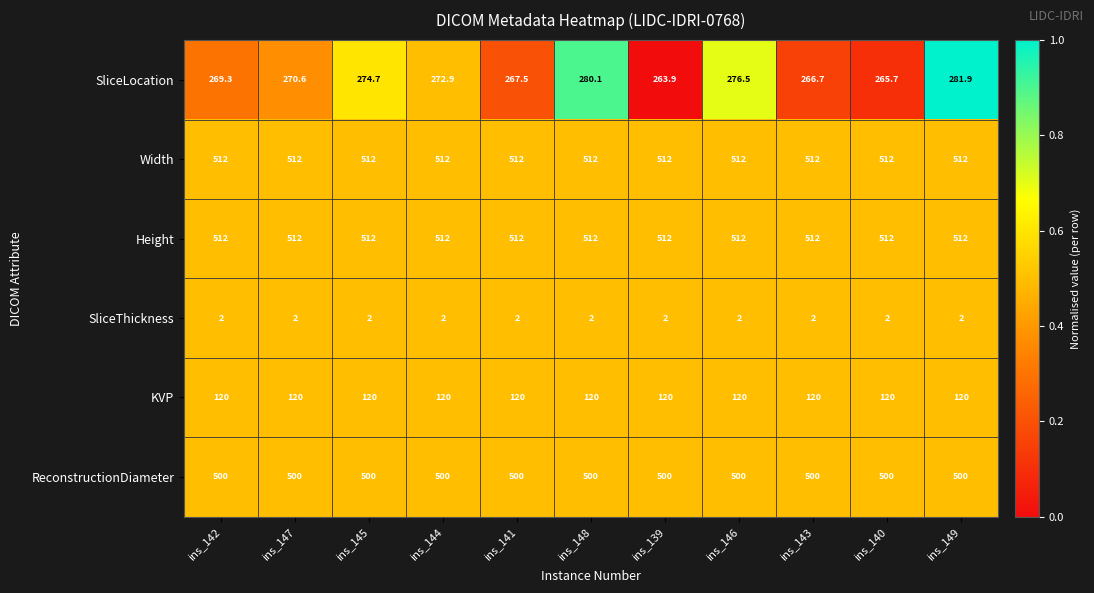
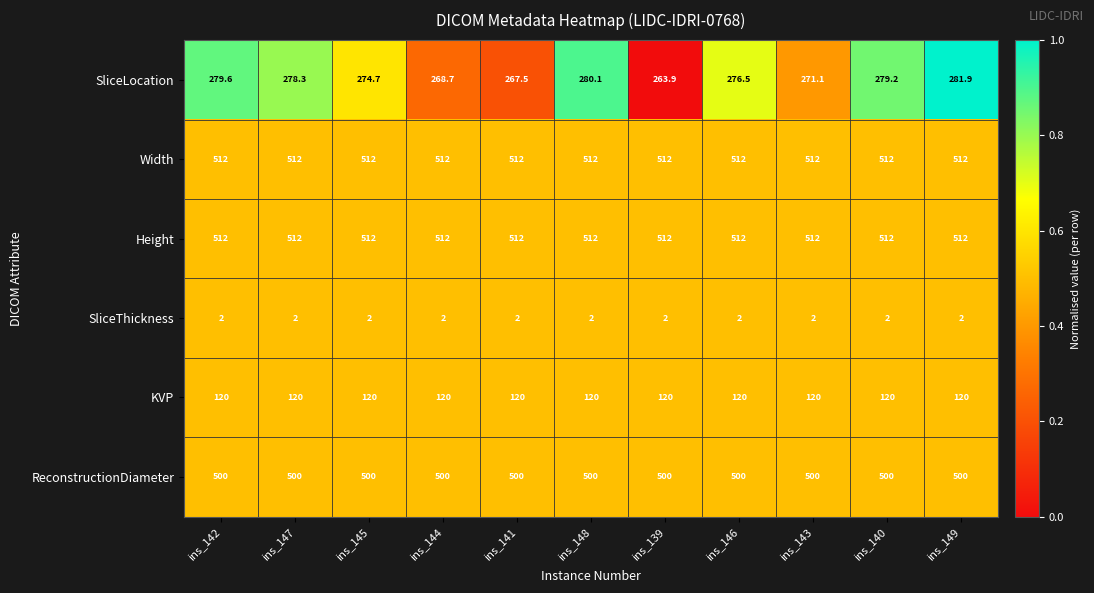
SliceLocation, ins_142: 269.3 -> 279.6
SliceLocation, ins_147: 270.6 -> 278.3
SliceLocation, ins_144: 272.9 -> 268.7
SliceLocation, ins_143: 266.7 -> 271.1
SliceLocation, ins_140: 265.7 -> 279.2
